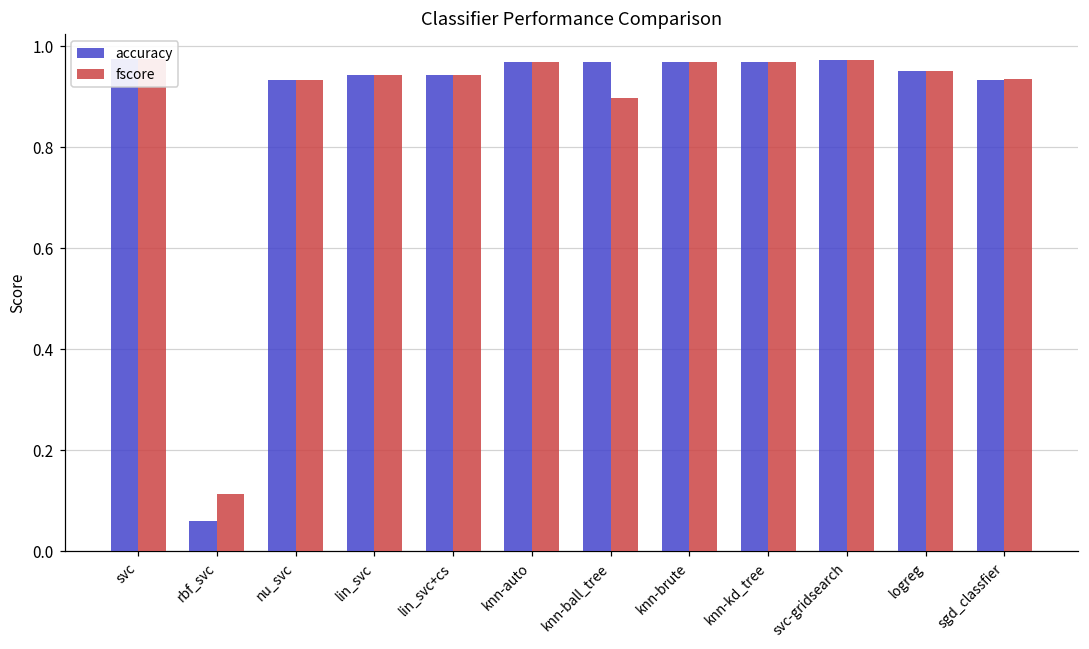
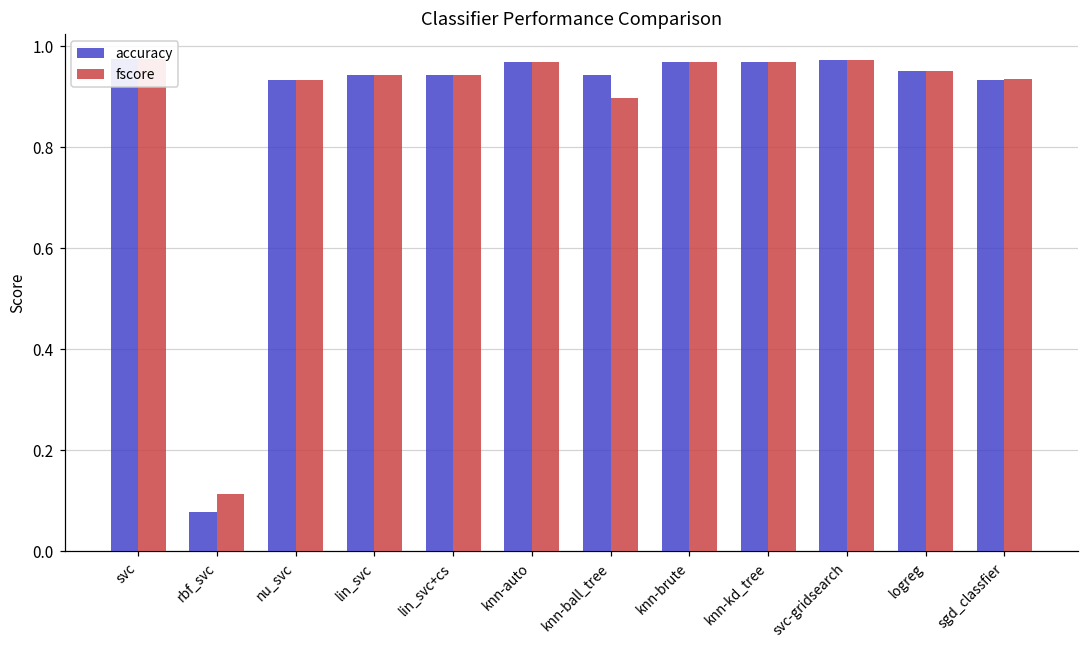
accuracy, rbf_svc: 0.06 -> 0.08
accuracy, knn-ball_tree: 0.97 -> 0.94
